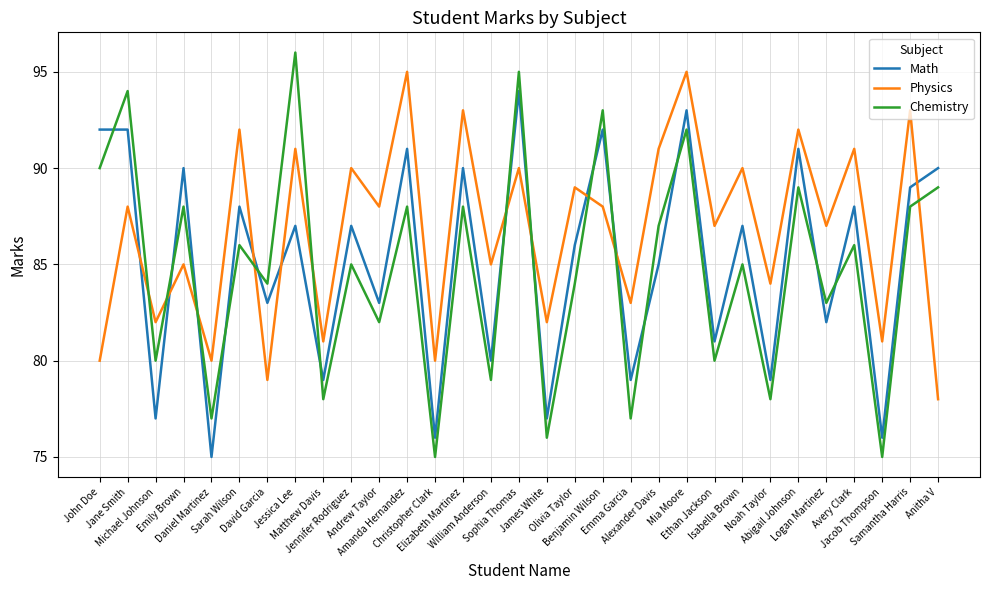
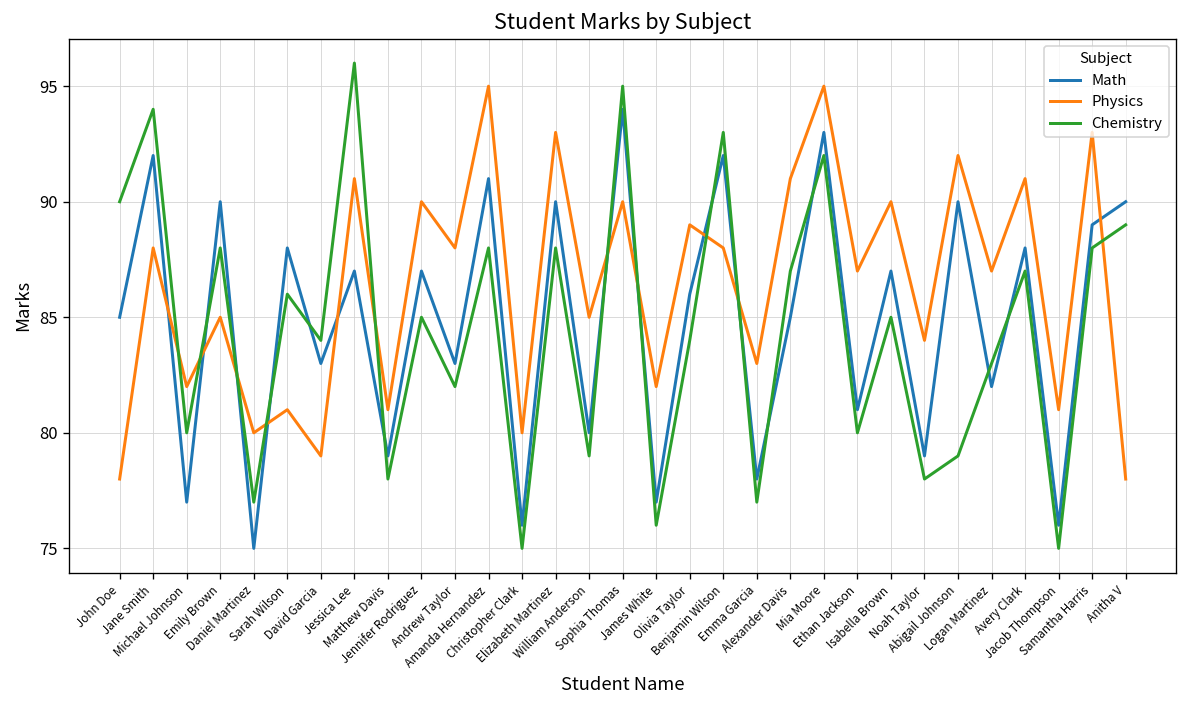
Math, John Doe: 92 -> 85
Physics, John Doe: 80 -> 78
Physics, Sarah Wilson: 92 -> 81
Math, Emma Garcia: 79 -> 78
Math, Abigail Johnson: 91 -> 90
Chemistry, Abigail Johnson: 89 -> 79
Chemistry, Avery Clark: 86 -> 87
